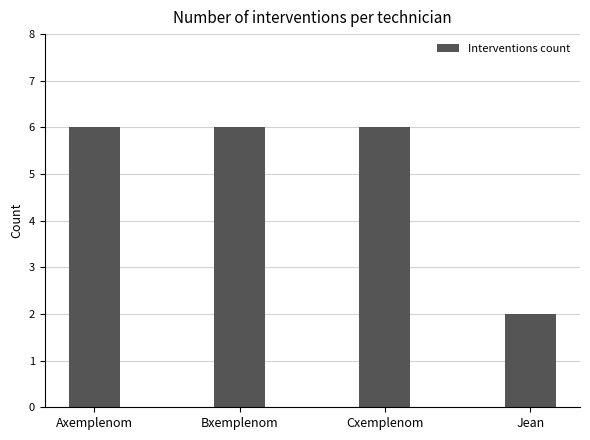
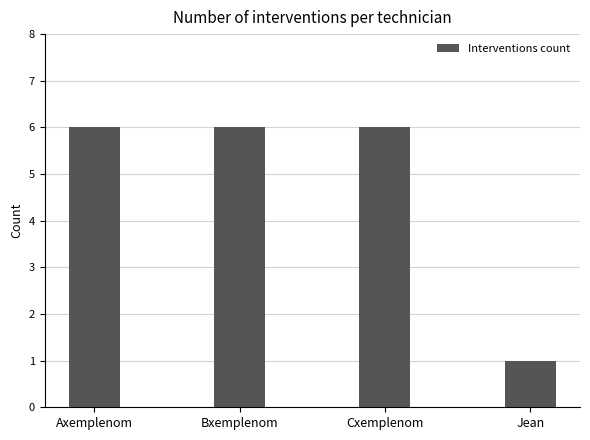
Jean: 2 -> 1
